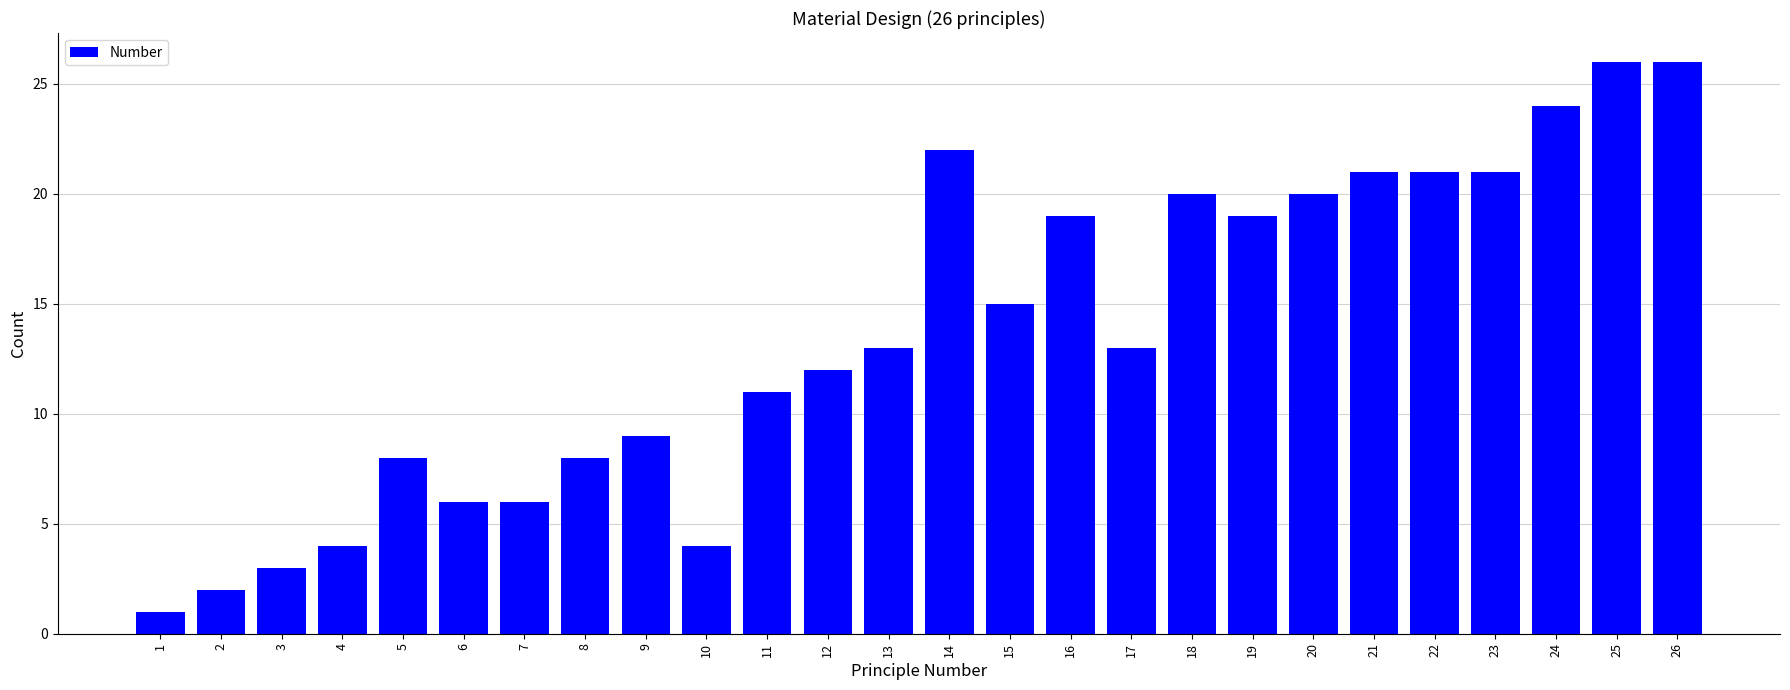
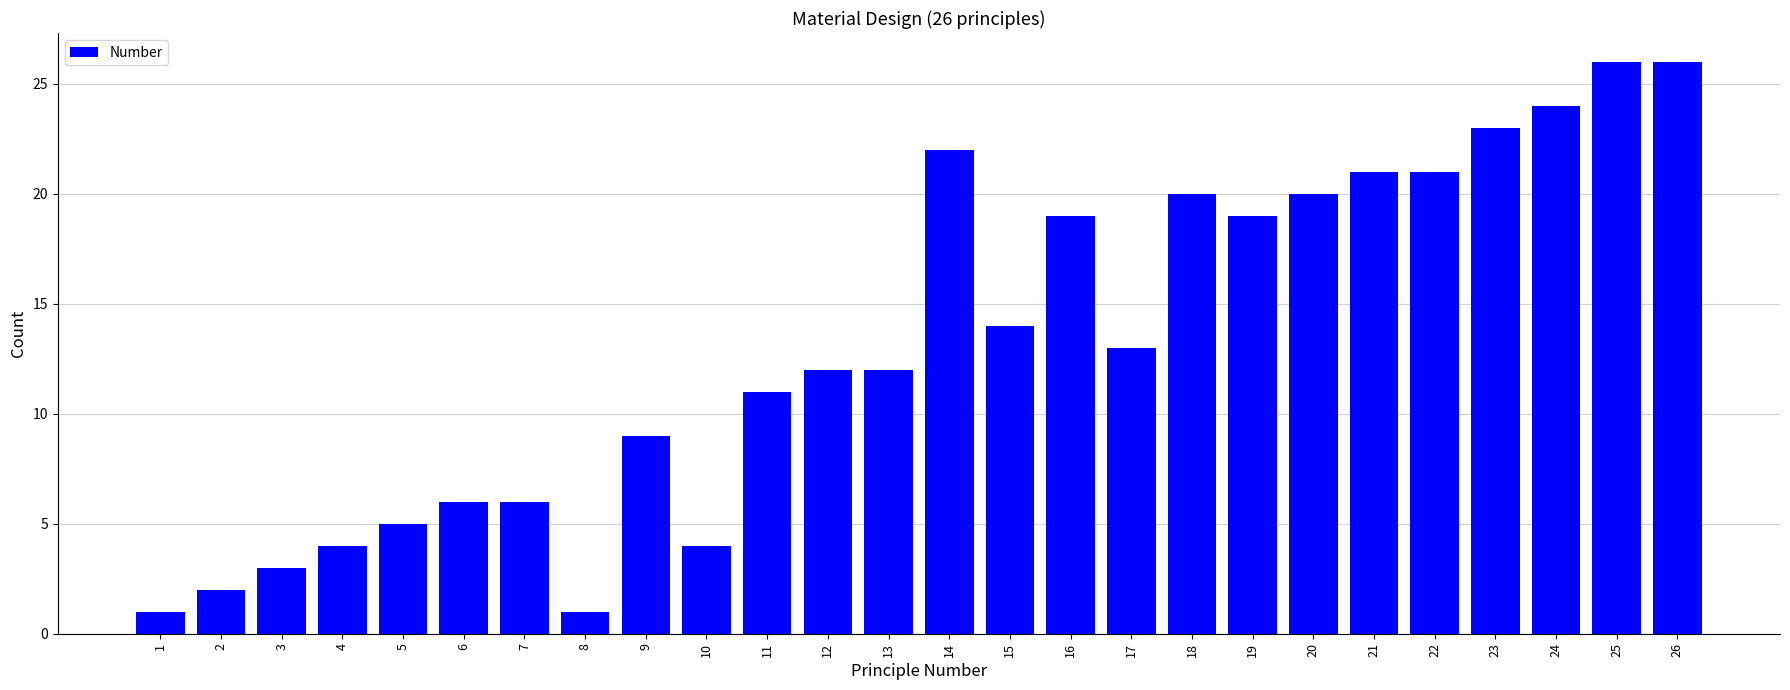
5: 8 -> 5
8: 8 -> 1
13: 13 -> 12
15: 15 -> 14
23: 21 -> 23
